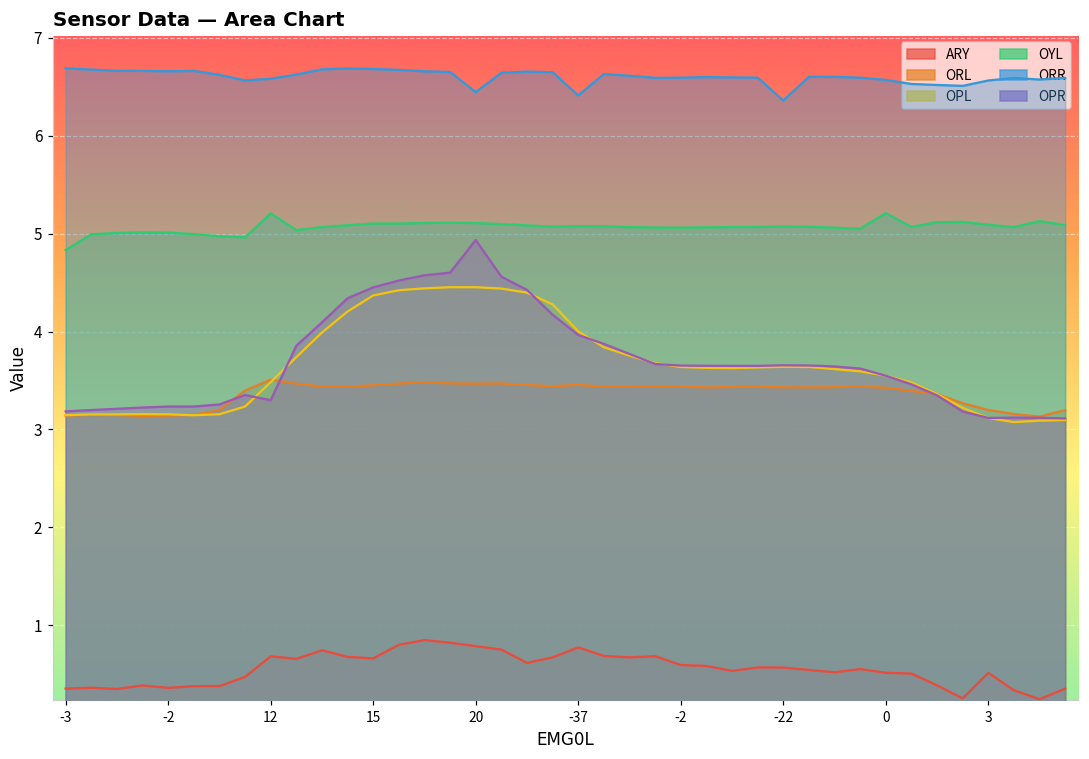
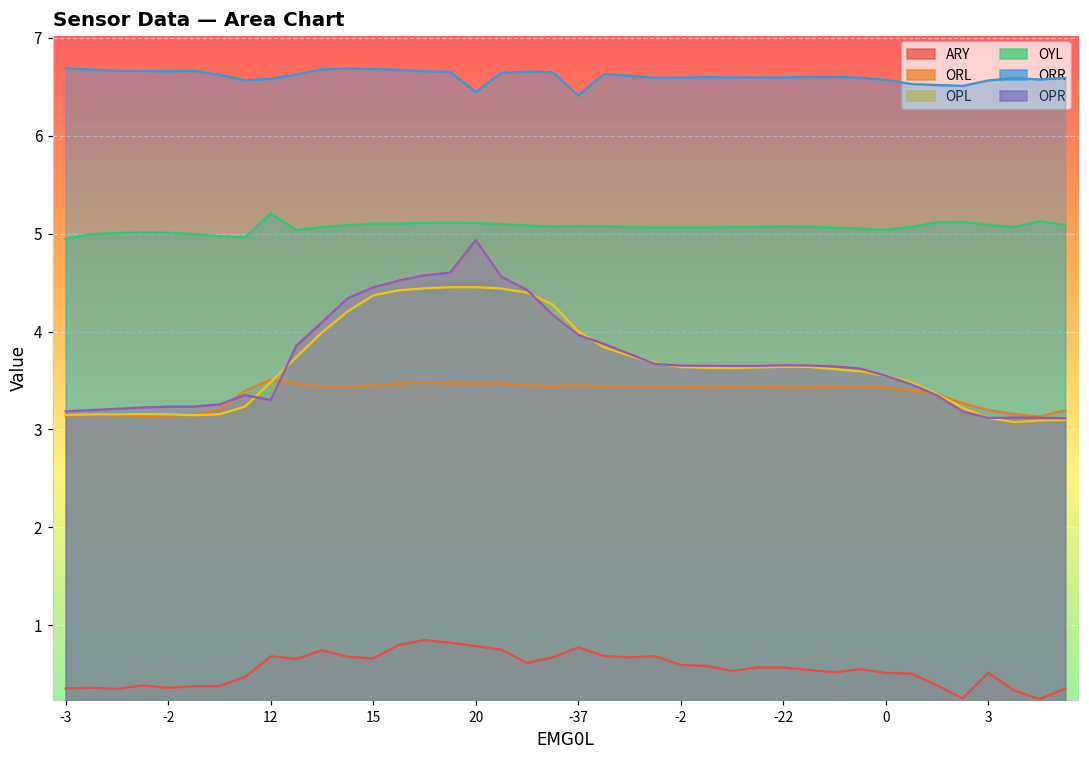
OYL, -3: 4.8 -> 4.9
ORR, -22: 6.4 -> 6.6
OYL, 0: 5.2 -> 5.0
